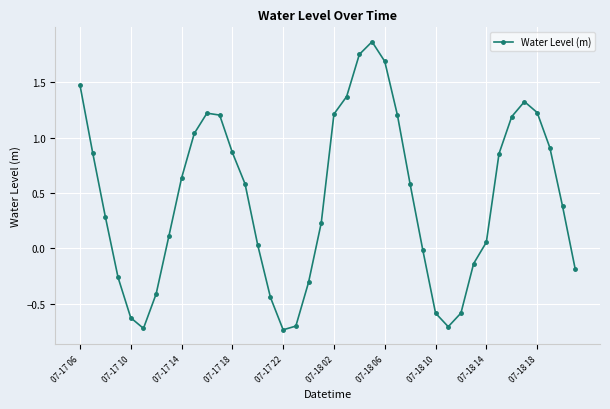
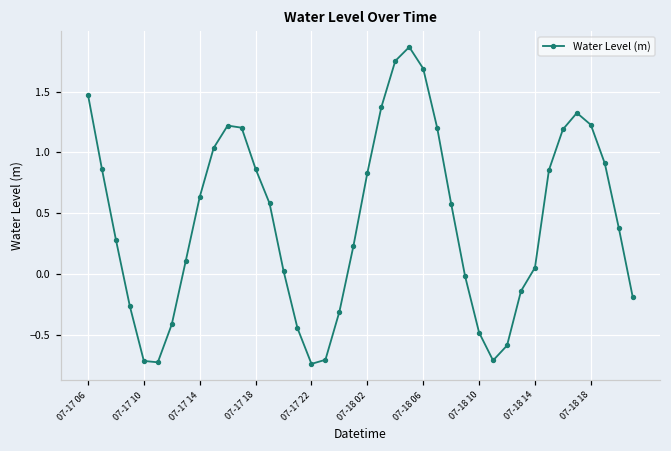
07-17 10: -0.63 -> -0.71
07-18 02: 1.21 -> 0.83
07-18 10: -0.58 -> -0.48
